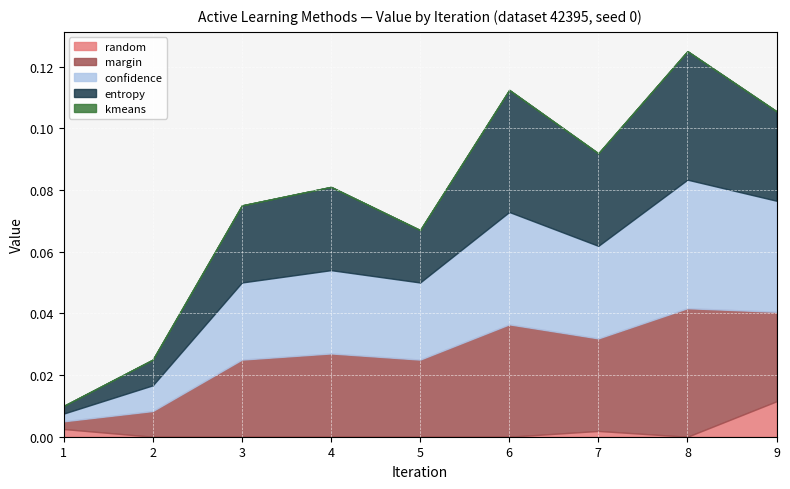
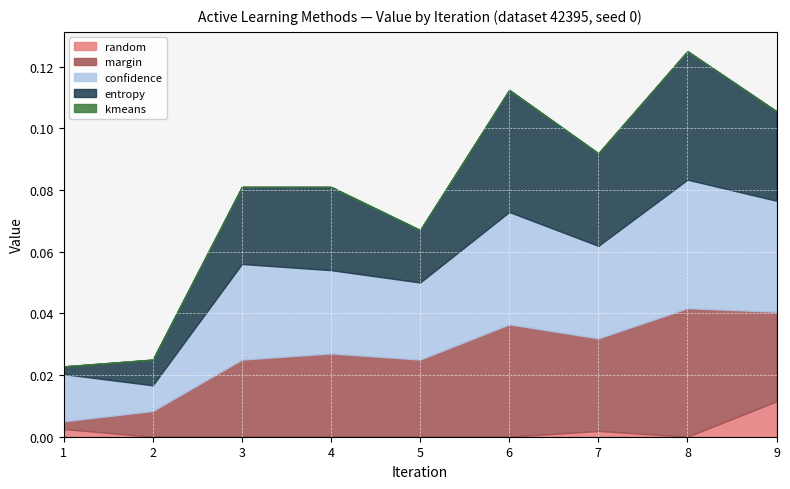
confidence, 1: 0.002 -> 0.015
confidence, 3: 0.025 -> 0.031
